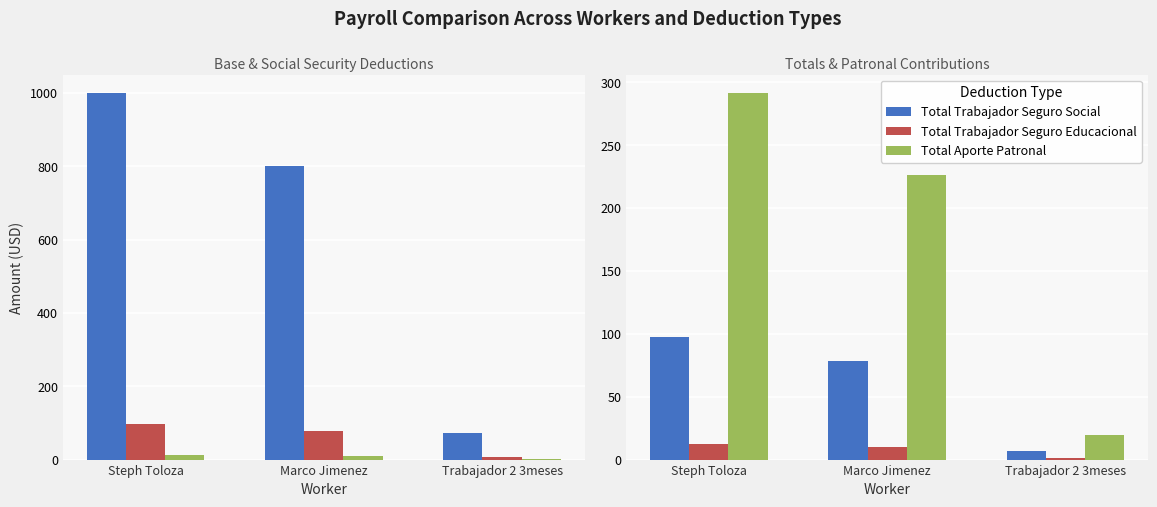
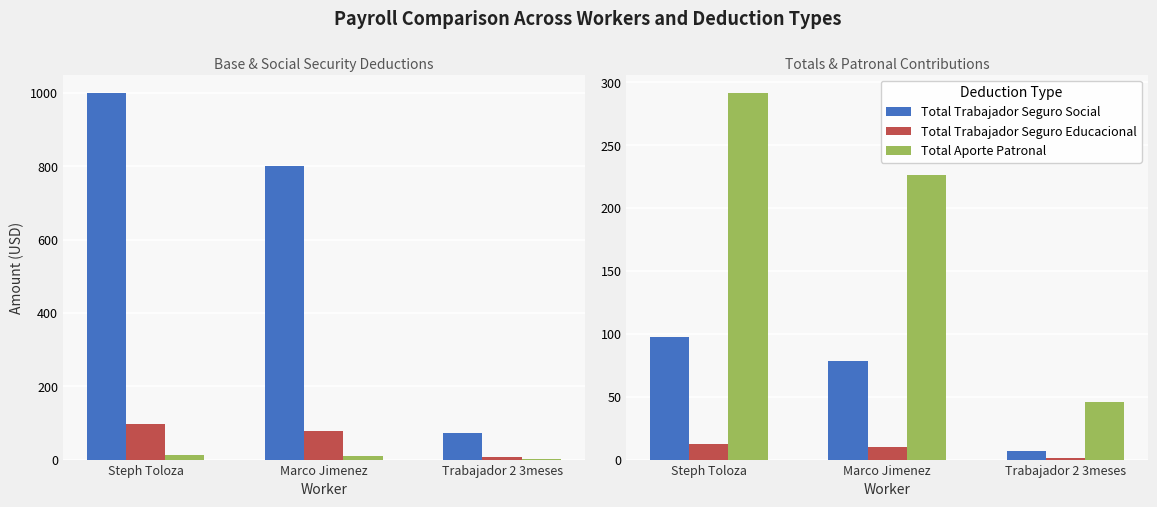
Totals & Patronal Contributions, Total Aporte Patronal, Trabajador 2 3meses: 20 -> 46
